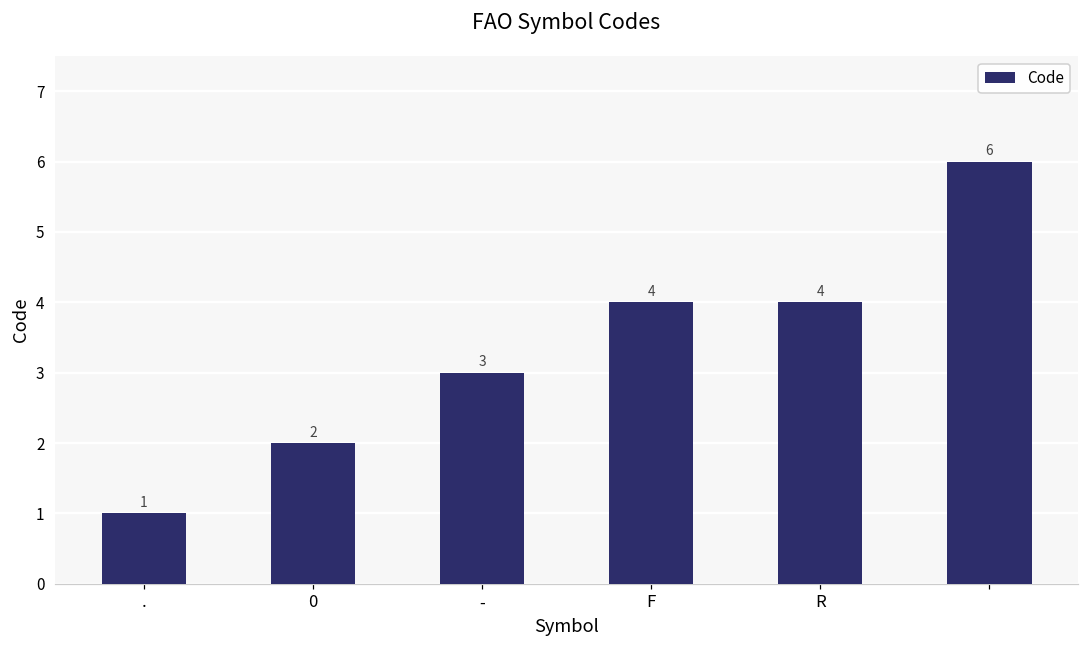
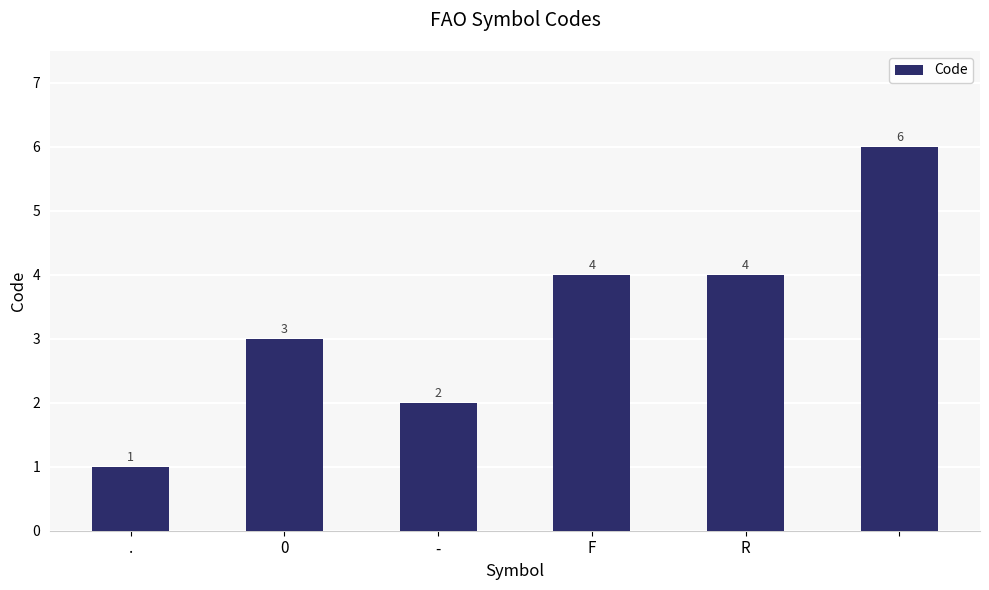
0: 2 -> 3
-: 3 -> 2
